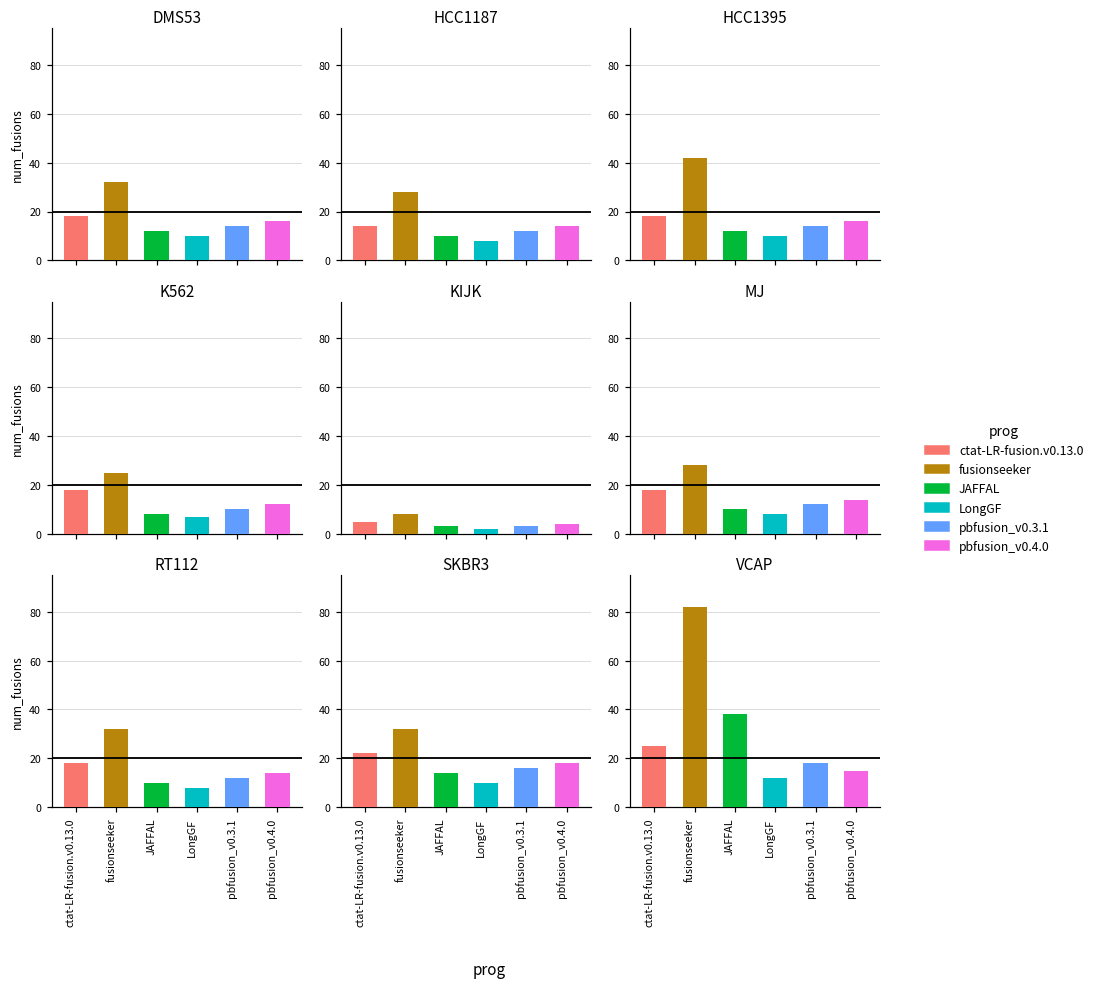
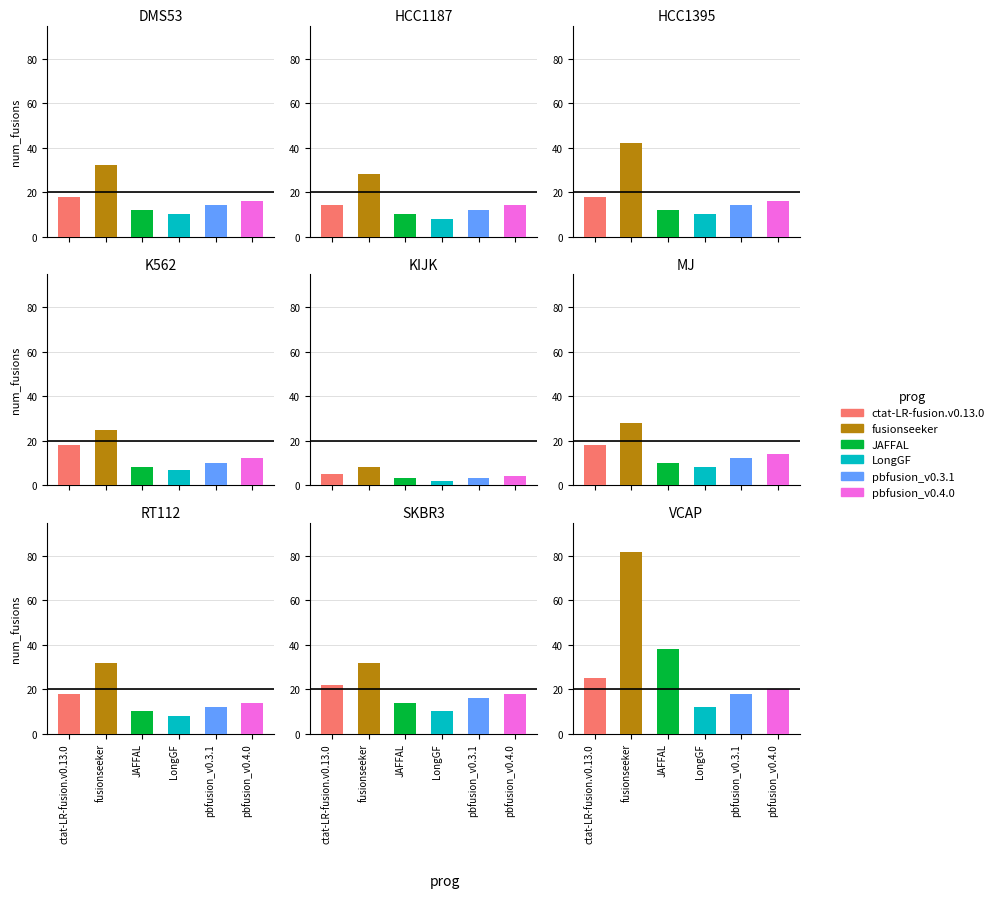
VCAP, pbfusion_v0.4.0: 15 -> 20
